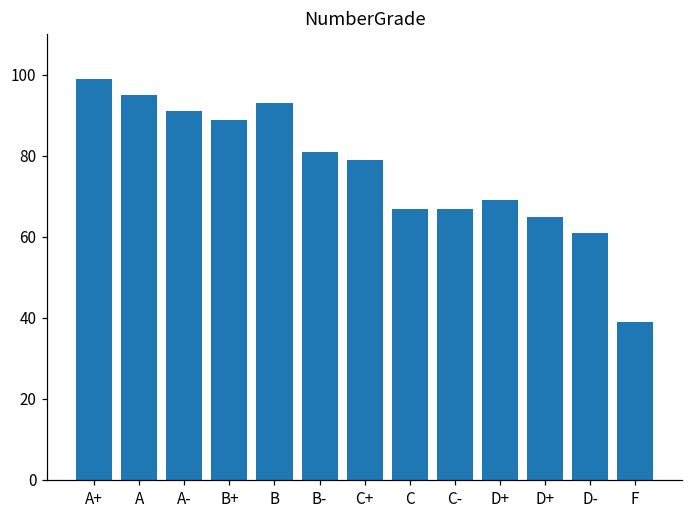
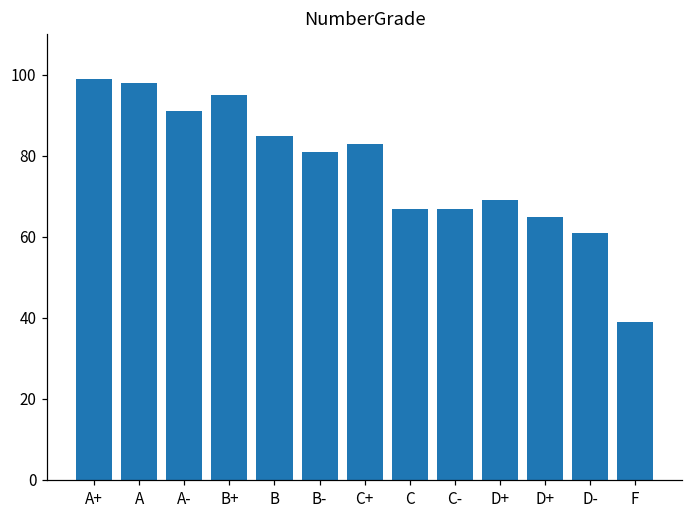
A: 95 -> 98
B+: 89 -> 95
B: 93 -> 85
C+: 79 -> 83
